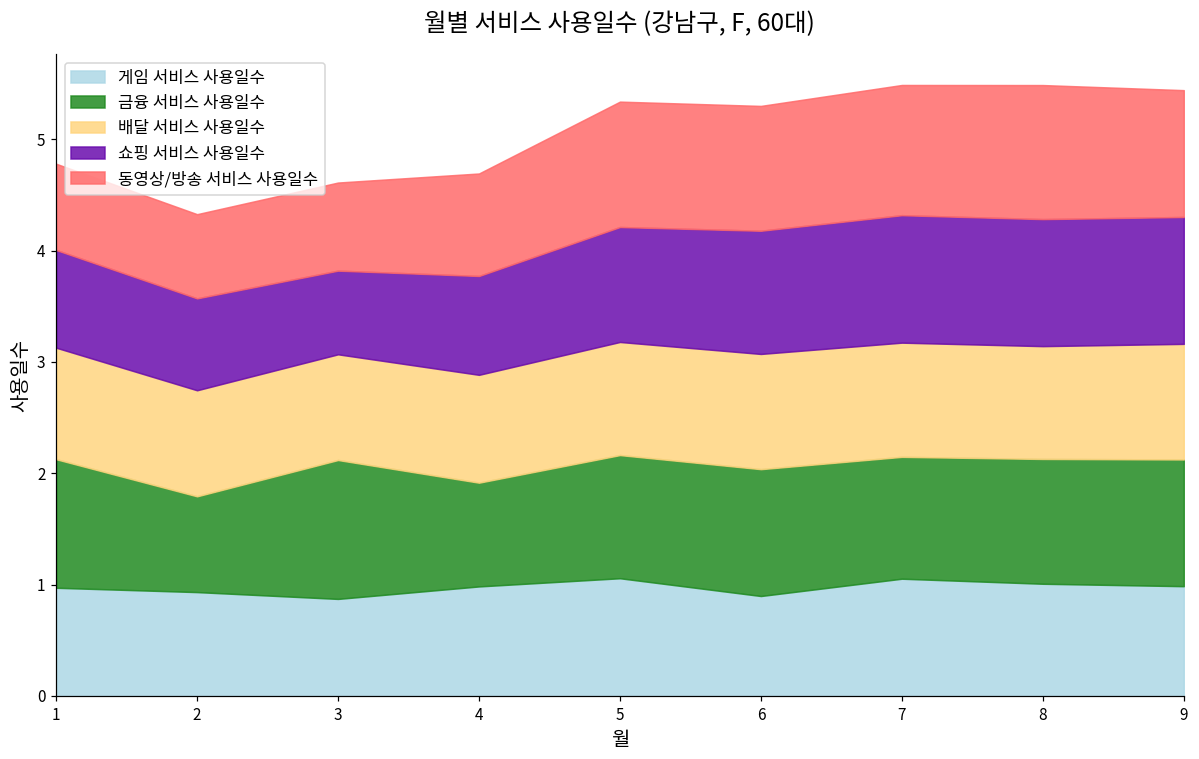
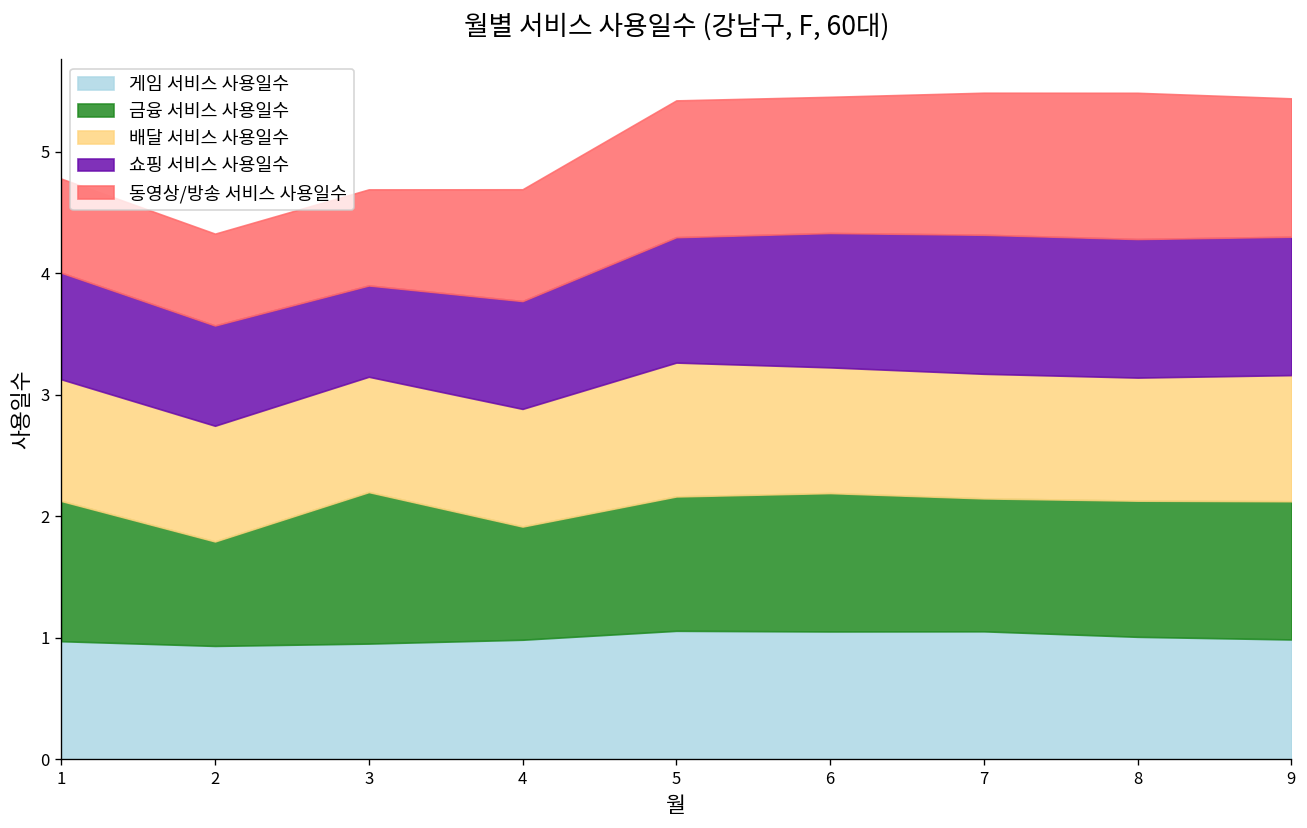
게임 서비스 사용일수, 3: 0.87 -> 0.95
배달 서비스 사용일수, 5: 1.02 -> 1.10
게임 서비스 사용일수, 6: 0.90 -> 1.05
